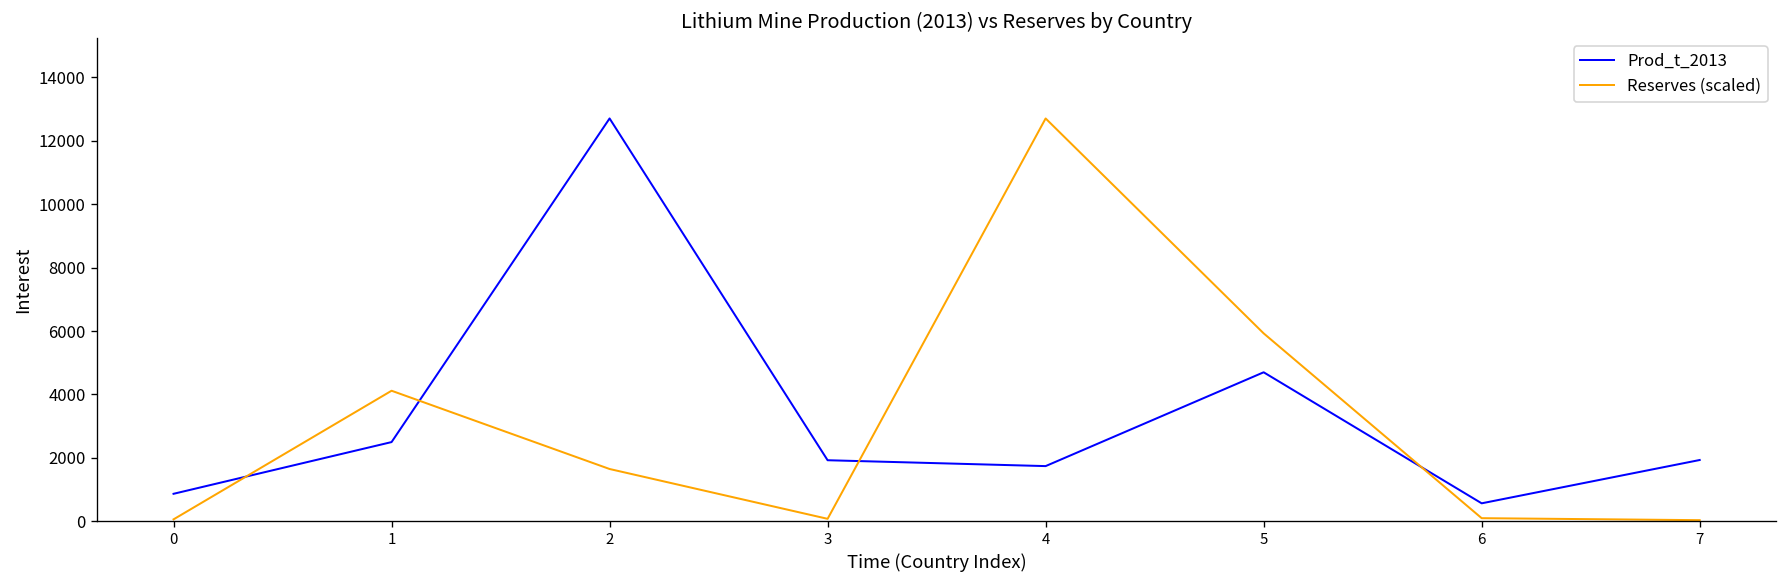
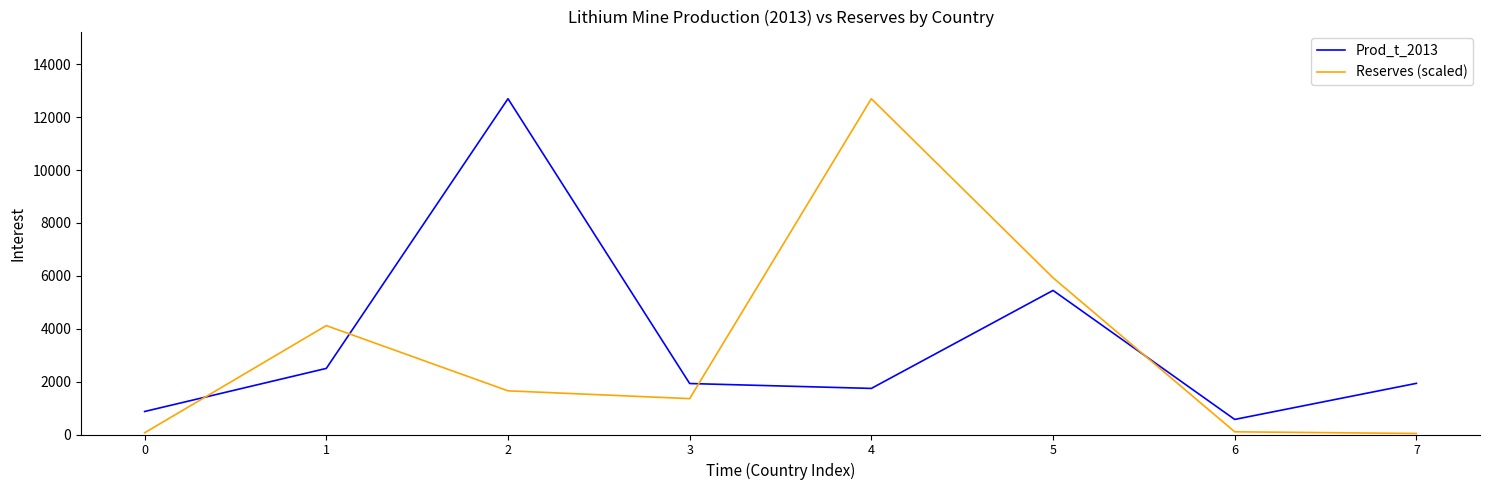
Reserves (scaled), 3: 100 -> 1400
Prod_t_2013, 5: 4700 -> 5400
